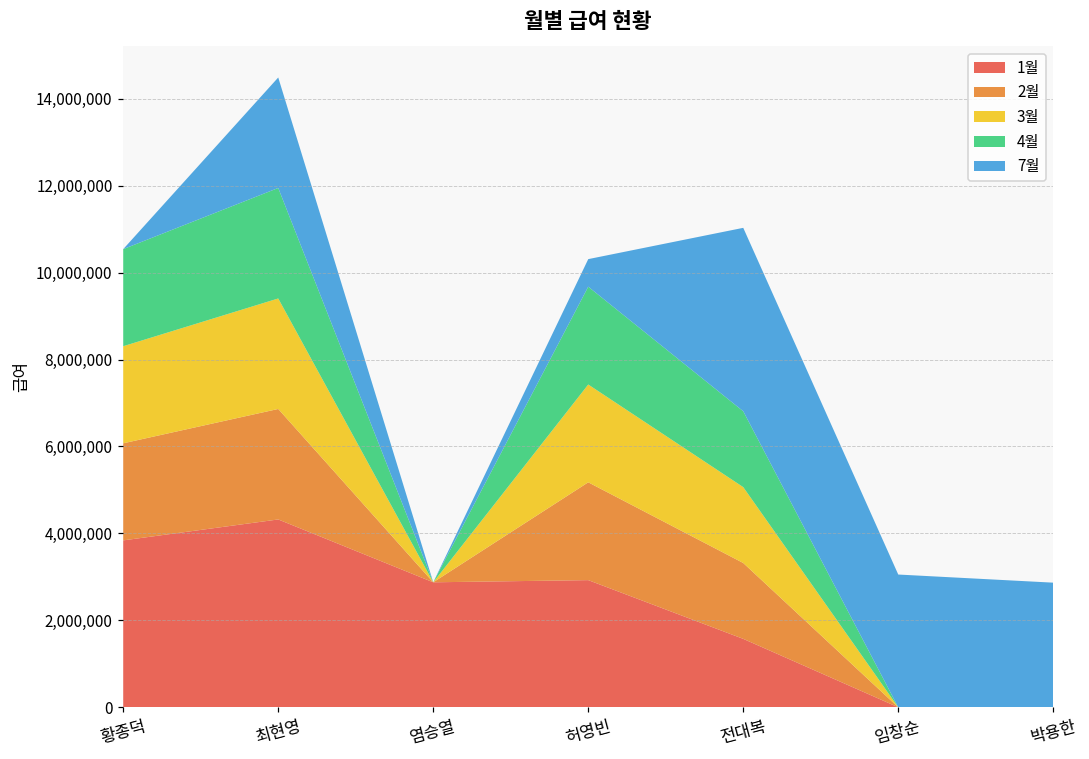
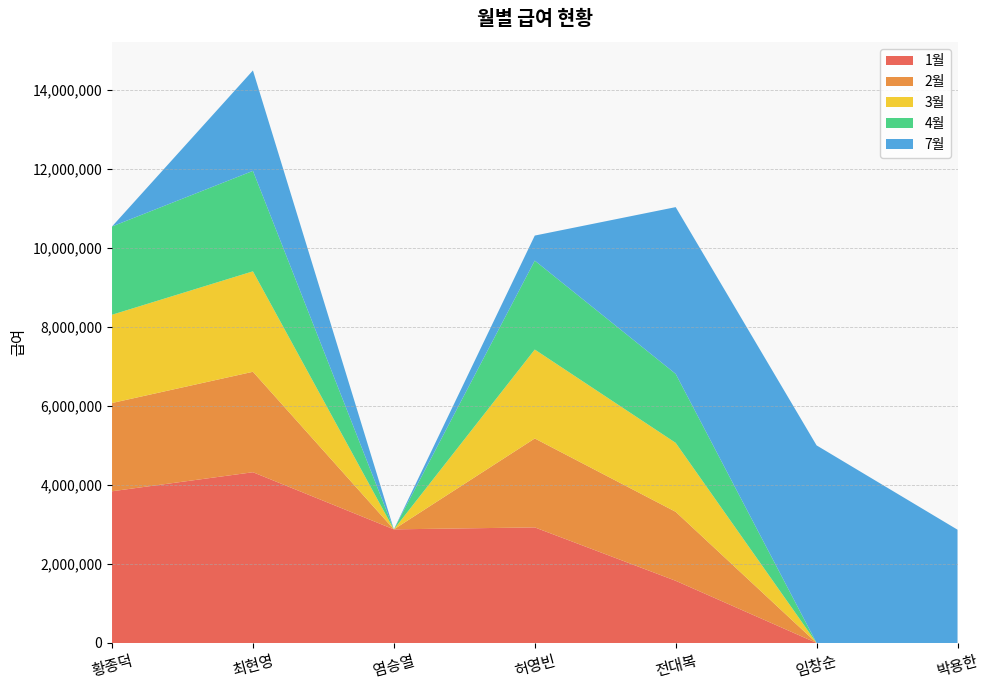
7월, 임창순: 3,100,000 -> 5,000,000
